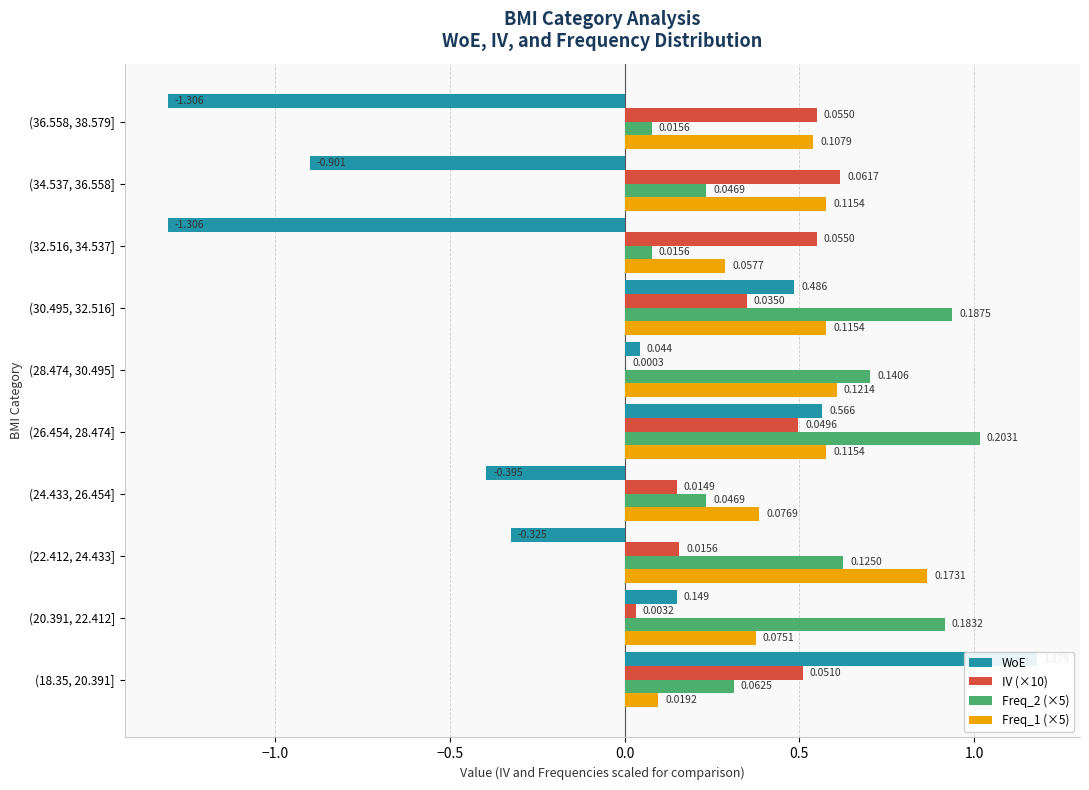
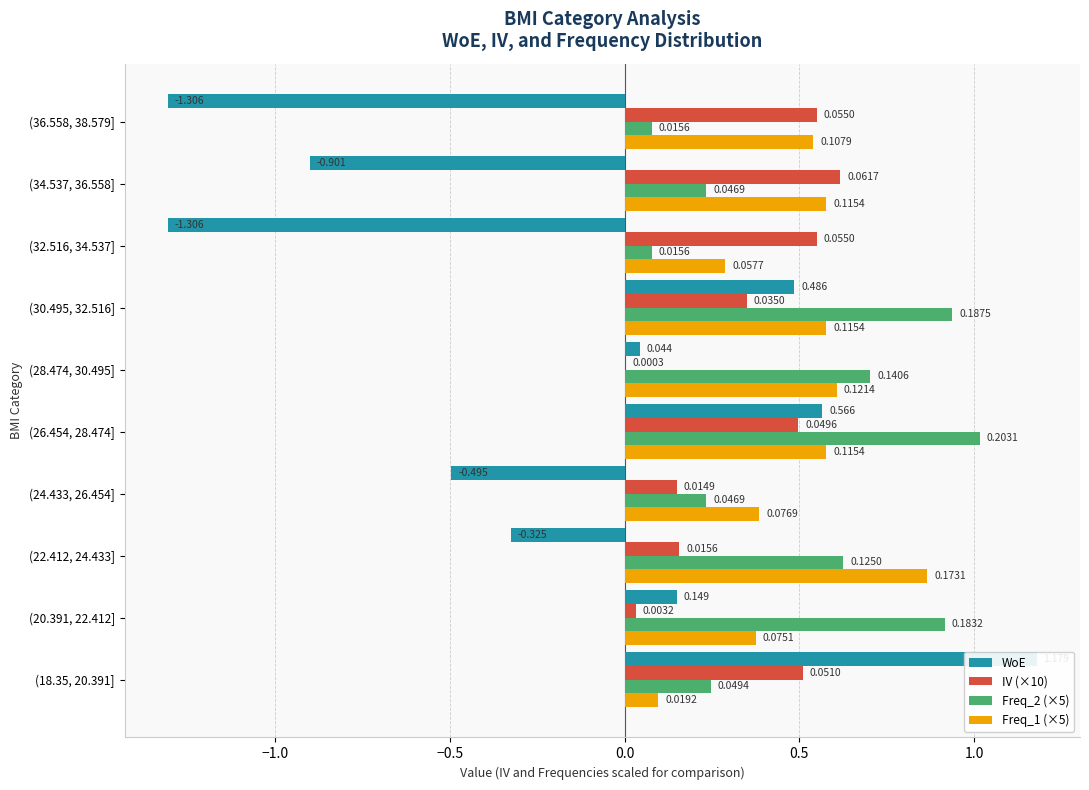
WoE, (24.433, 26.454]: -0.395 -> -0.495
Freq_2 (×5), (18.35, 20.391]: 0.0625 -> 0.0494
